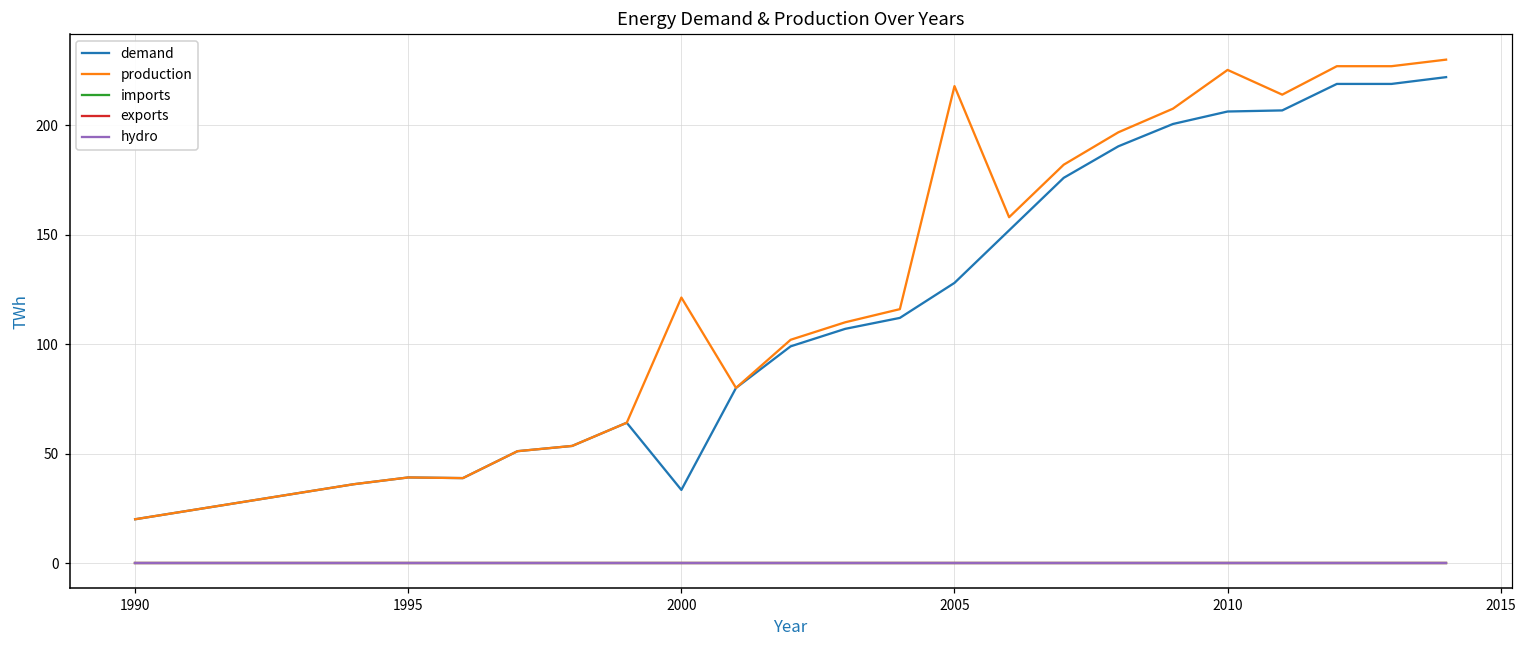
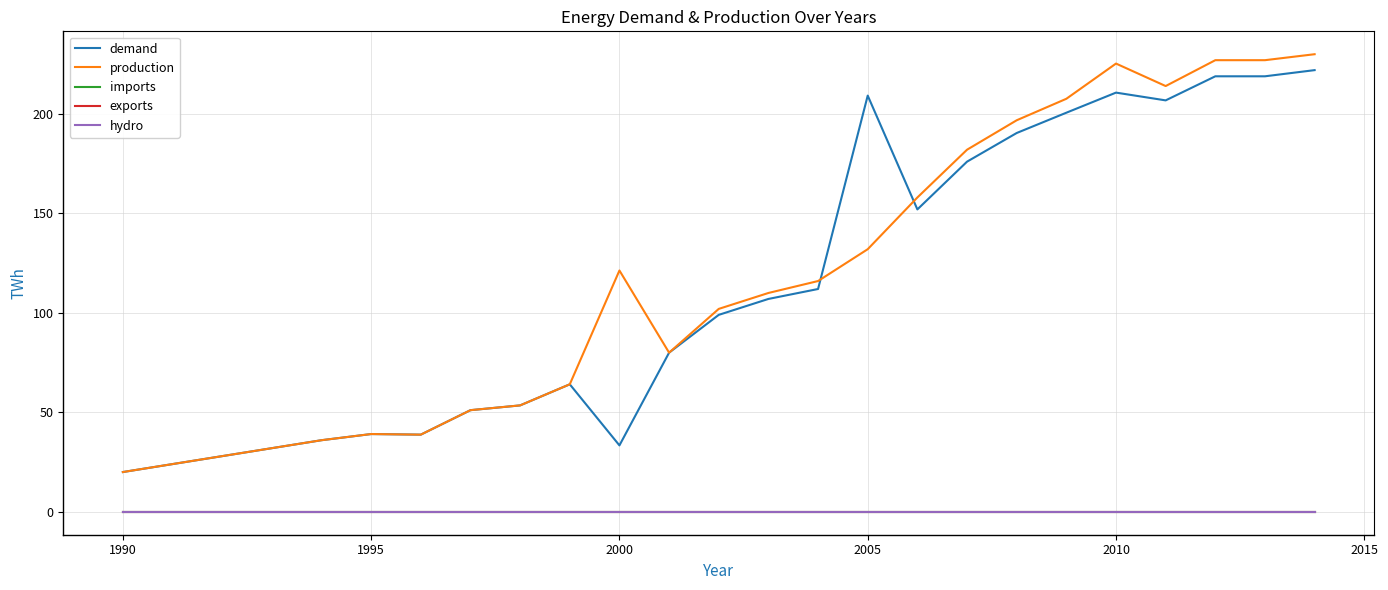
demand, 2005: 128 -> 209
production, 2005: 218 -> 132
demand, 2010: 206 -> 211
